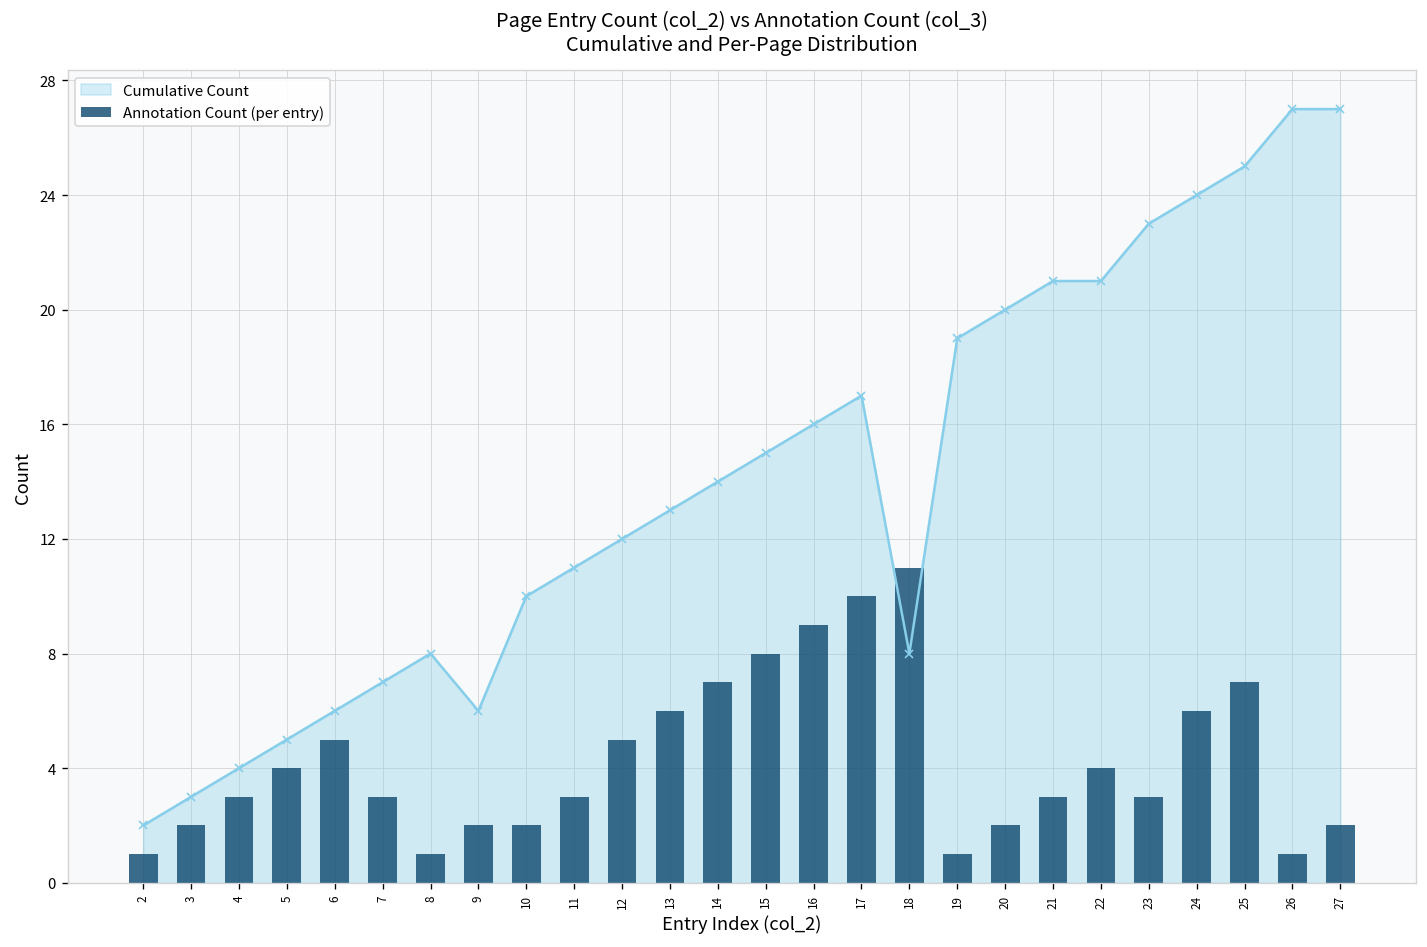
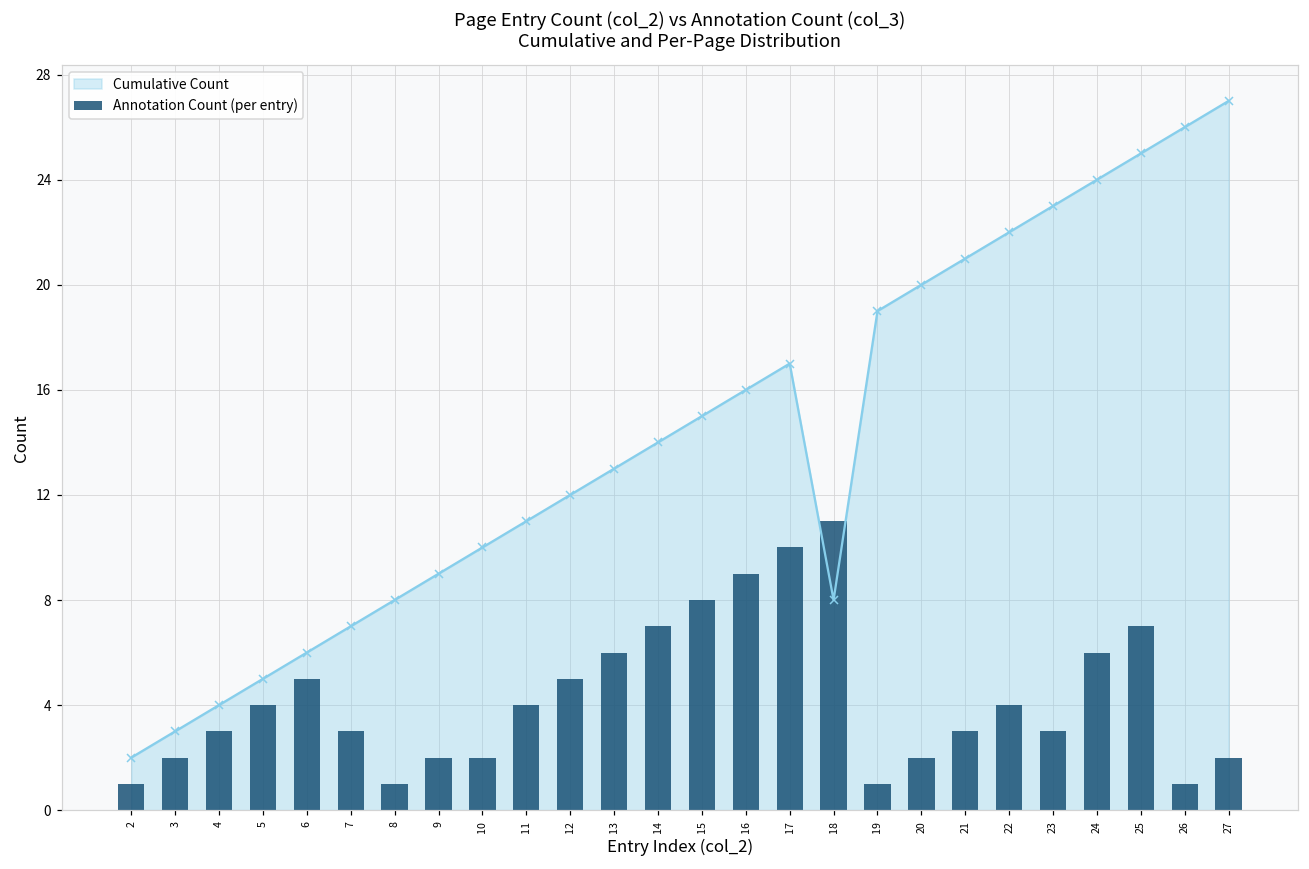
Cumulative Count, 9: 6 -> 9
Annotation Count (per entry), 11: 3 -> 4
Cumulative Count, 22: 21 -> 22
Cumulative Count, 26: 27 -> 26
